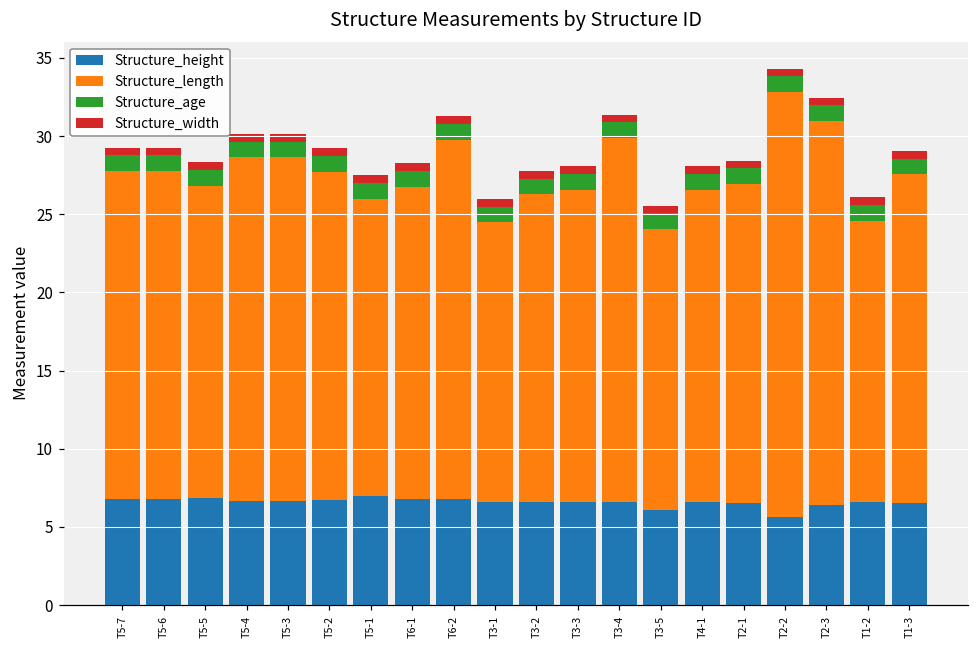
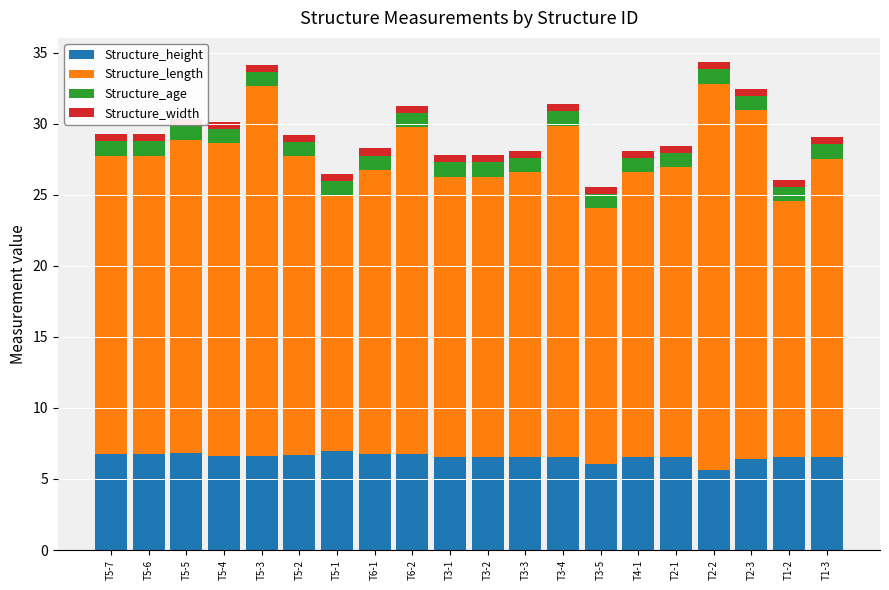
Structure_length, T5-5: 20 -> 22
Structure_length, T5-3: 22 -> 26
Structure_length, T5-1: 19 -> 18
Structure_length, T3-1: 17.9 -> 19.7
